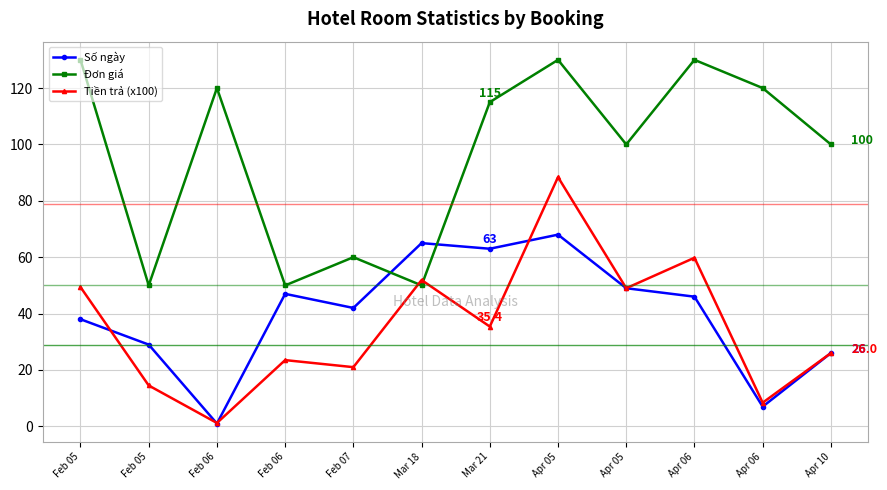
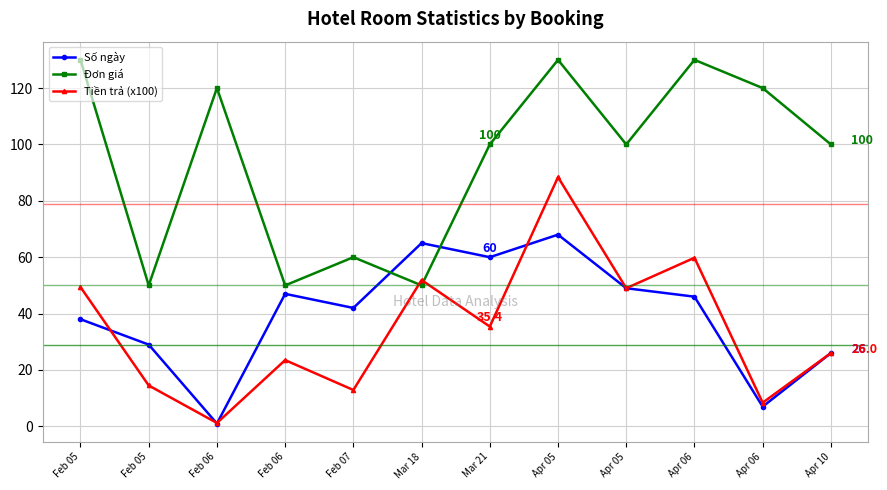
Tiền trả (x100), Feb 07: 21 -> 13
Số ngày, Mar 21: 63 -> 60
Đơn giá, Mar 21: 115 -> 100
